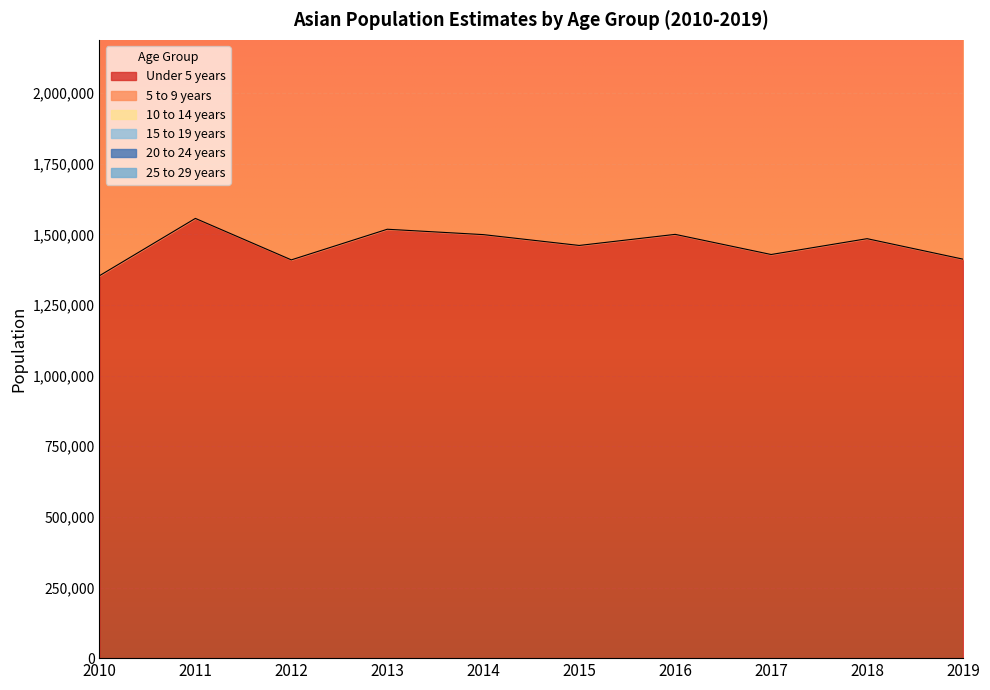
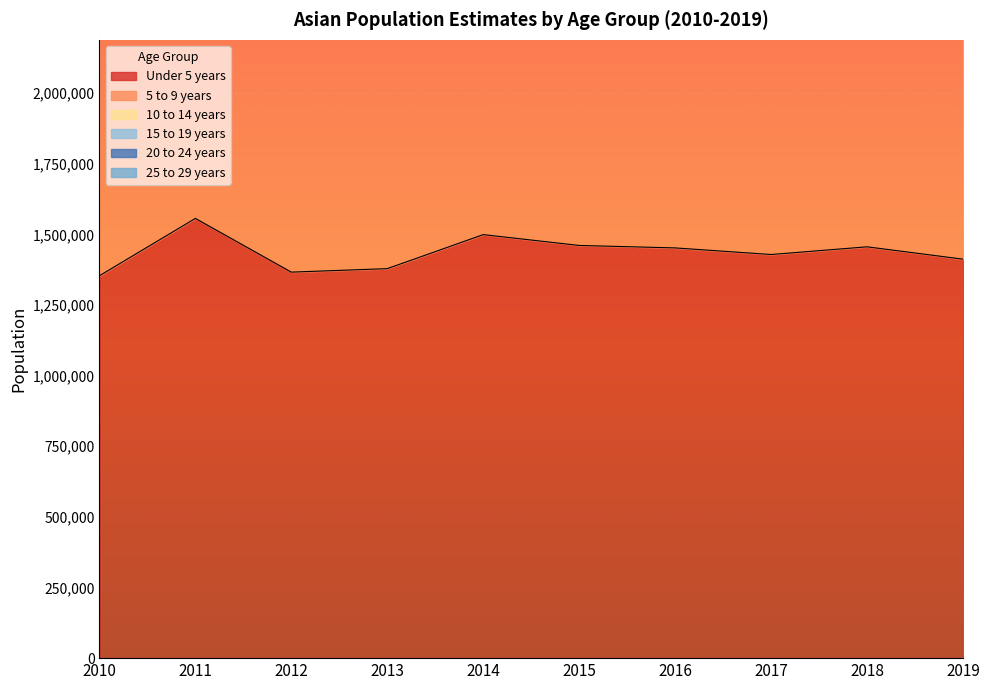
Under 5 years, 2012: 1,410,000 -> 1,370,000
Under 5 years, 2013: 1,520,000 -> 1,380,000
Under 5 years, 2016: 1,500,000 -> 1,450,000
Under 5 years, 2018: 1,480,000 -> 1,460,000
